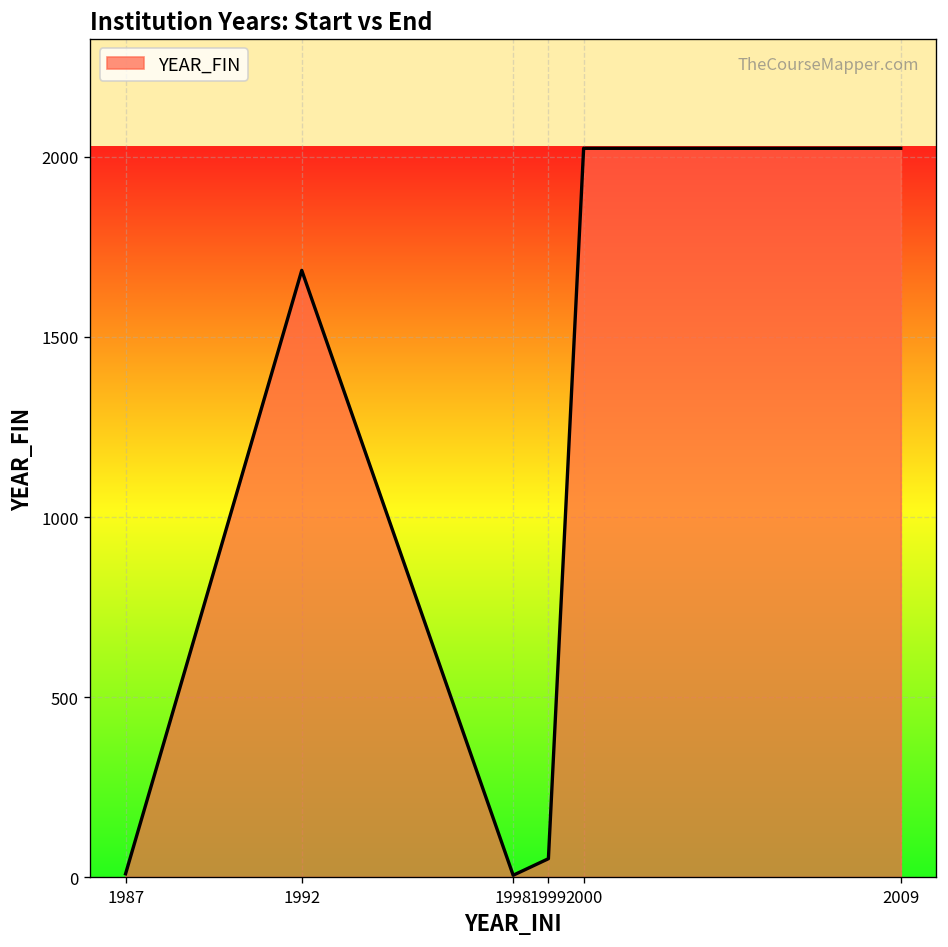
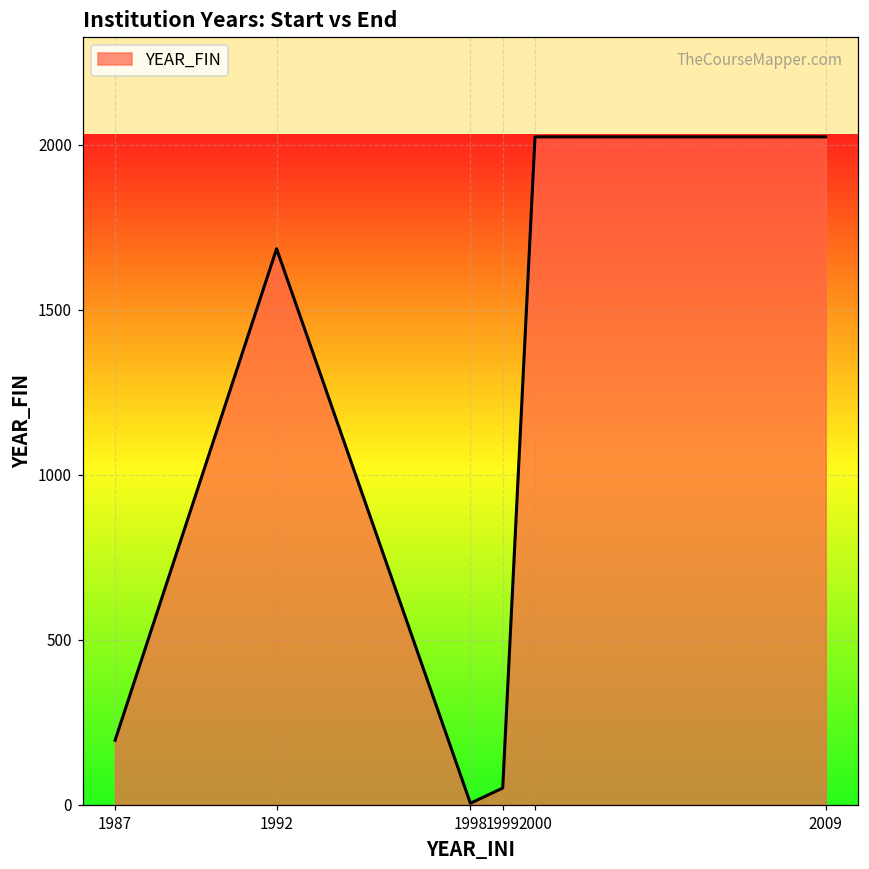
1987: 10 -> 200
